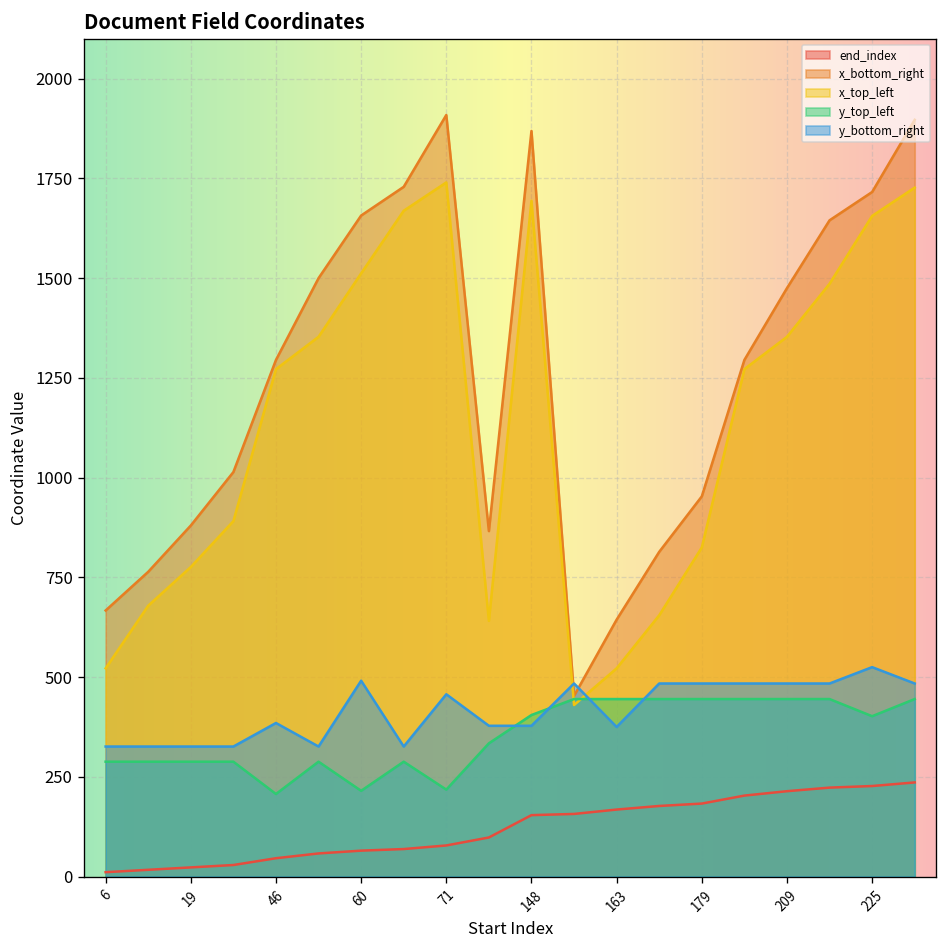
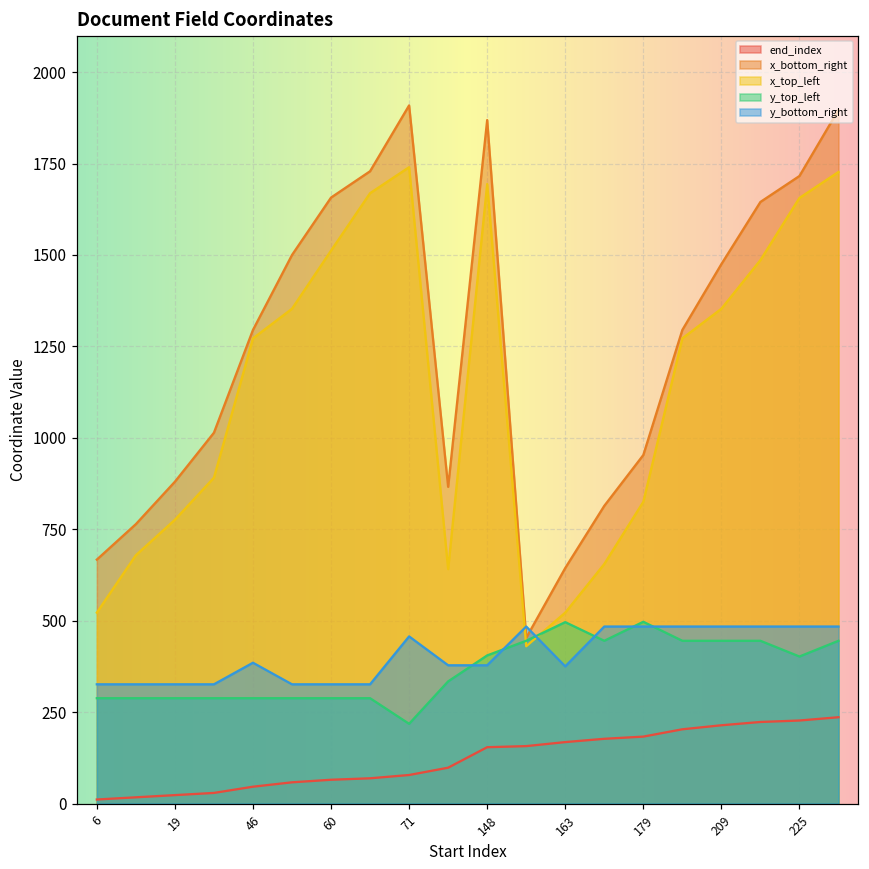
y_top_left, 46: 210 -> 290
y_top_left, 60: 220 -> 290
y_bottom_right, 60: 490 -> 330
y_top_left, 163: 450 -> 500
y_top_left, 179: 450 -> 500
y_bottom_right, 225: 530 -> 480
